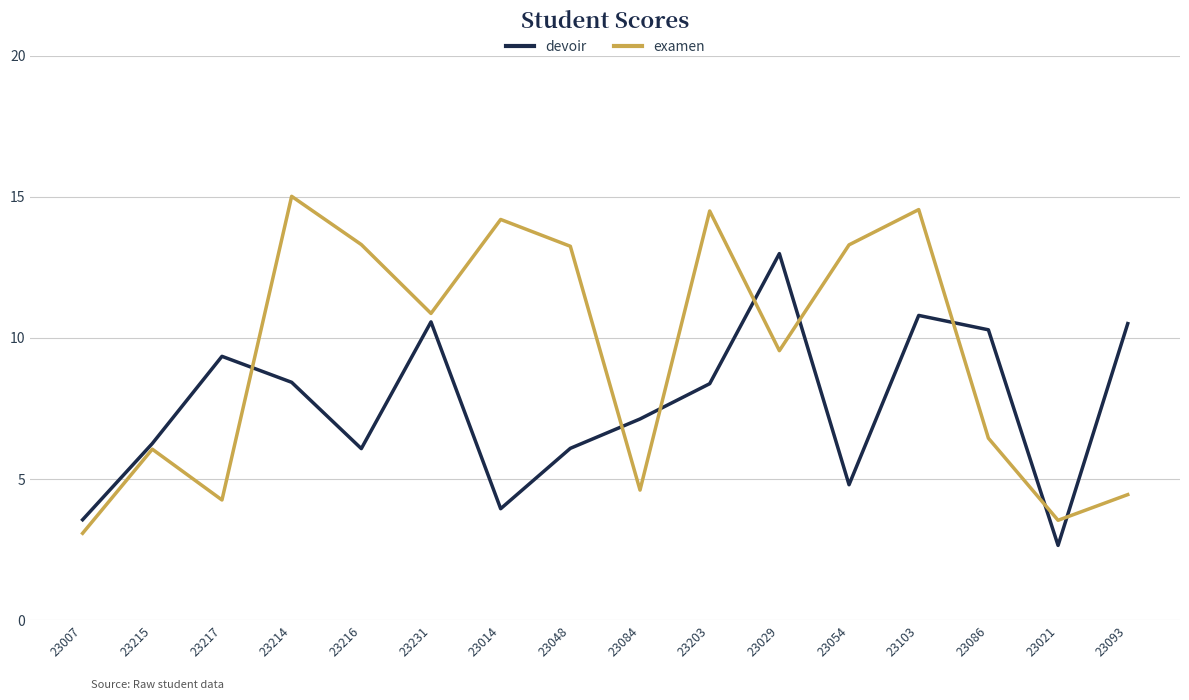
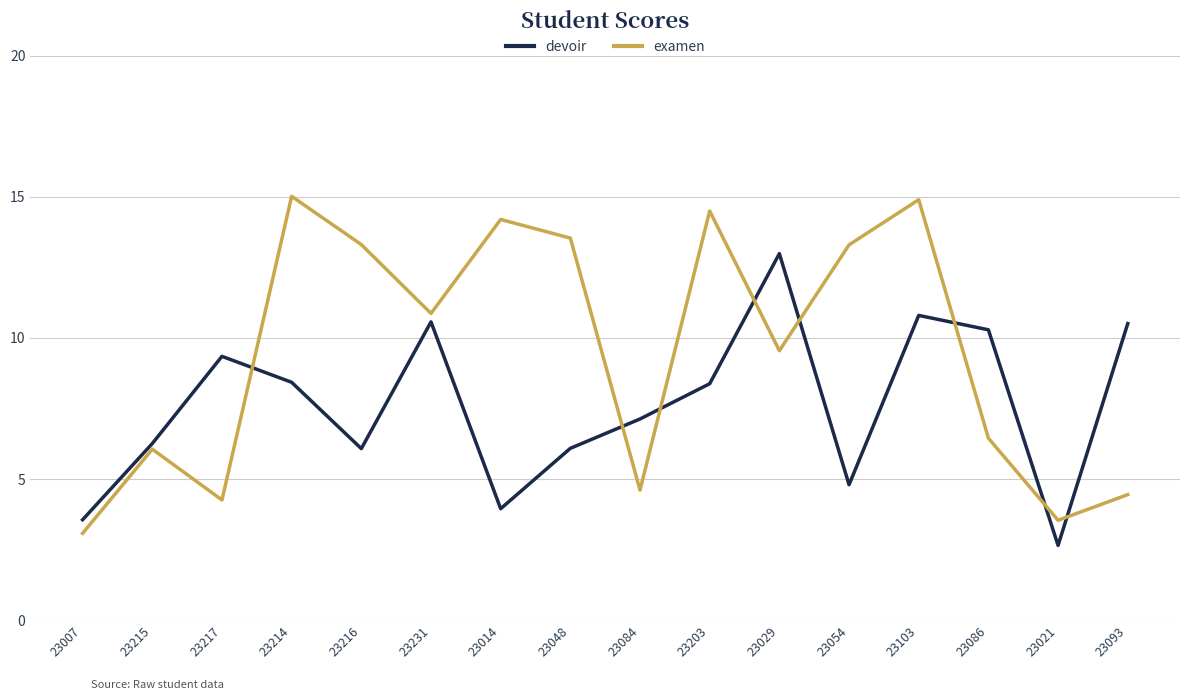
examen, 23048: 13.3 -> 13.5
examen, 23103: 14.6 -> 14.9
